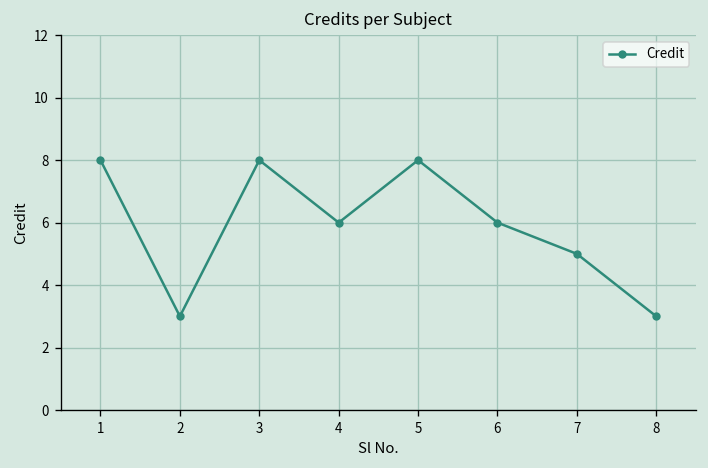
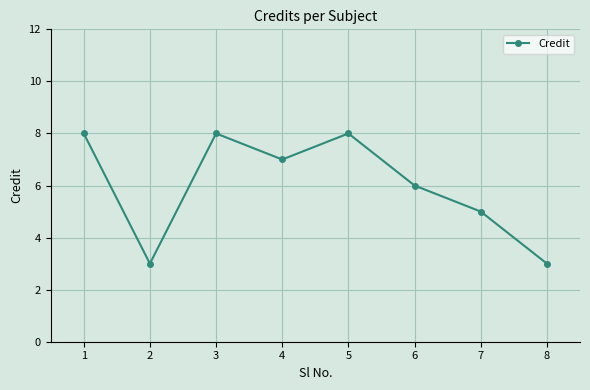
4: 6 -> 7
